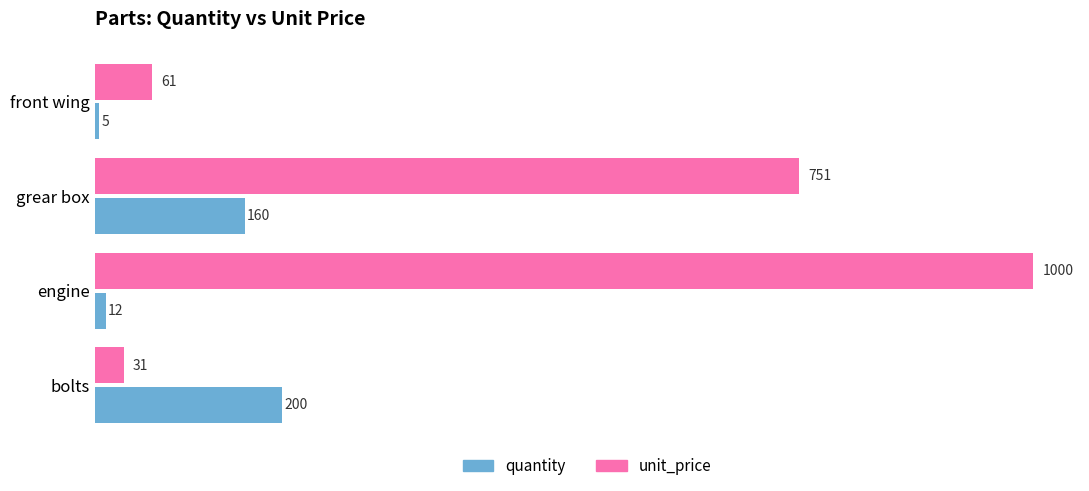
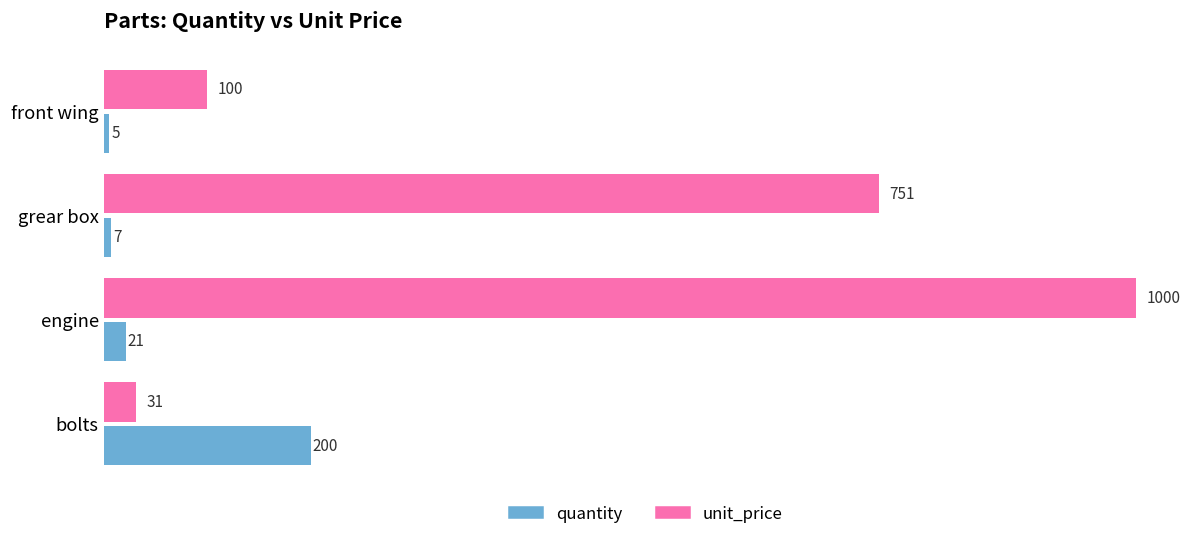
unit_price, front wing: 61 -> 100
quantity, grear box: 160 -> 7
quantity, engine: 12 -> 21
